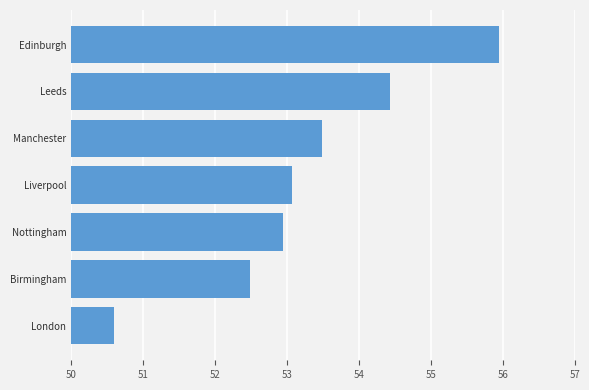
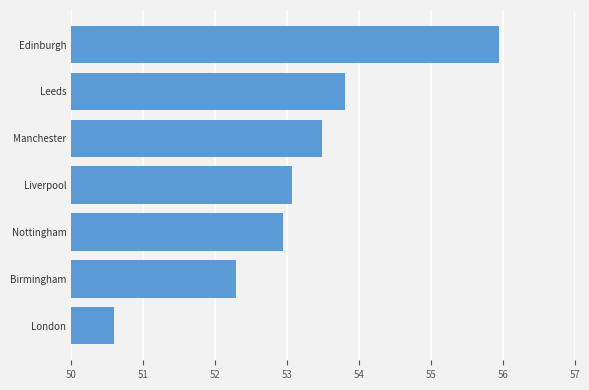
Leeds: 54.4 -> 53.8
Birmingham: 52.5 -> 52.3
